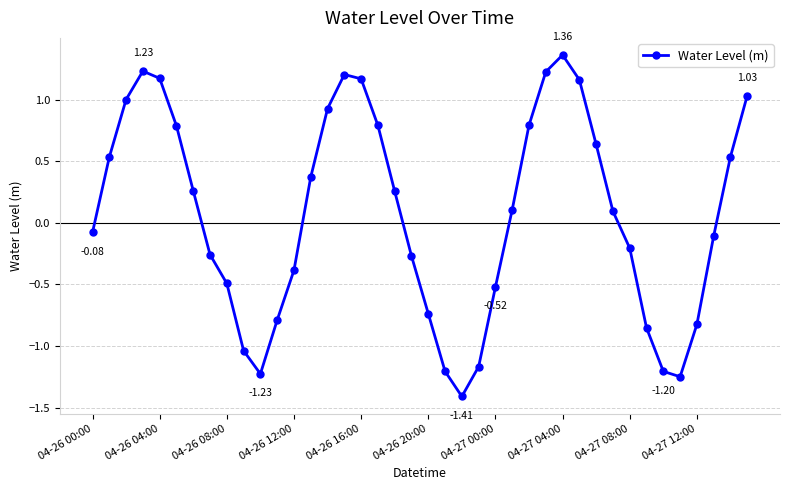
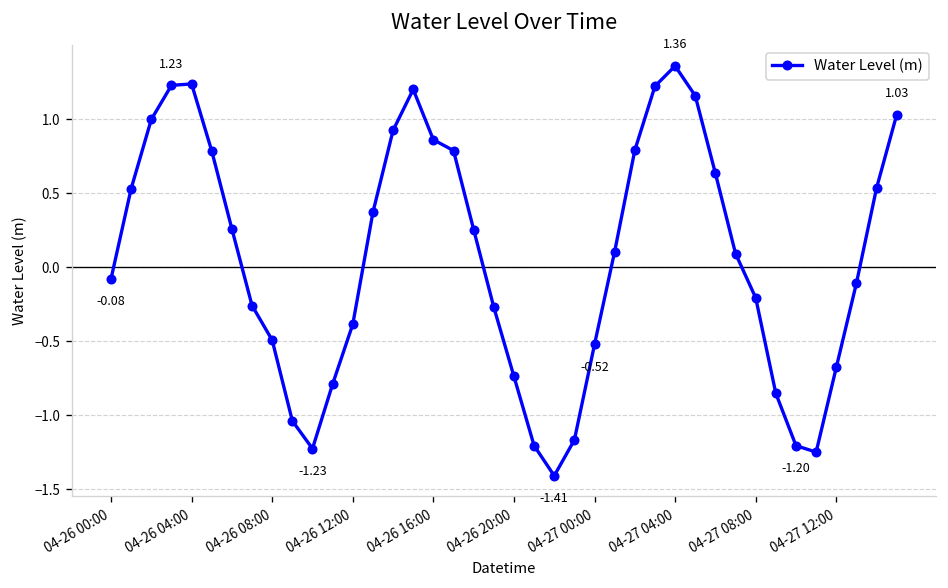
04-26 04:00: 1.17 -> 1.24
04-26 16:00: 1.17 -> 0.86
04-27 12:00: -0.82 -> -0.68
